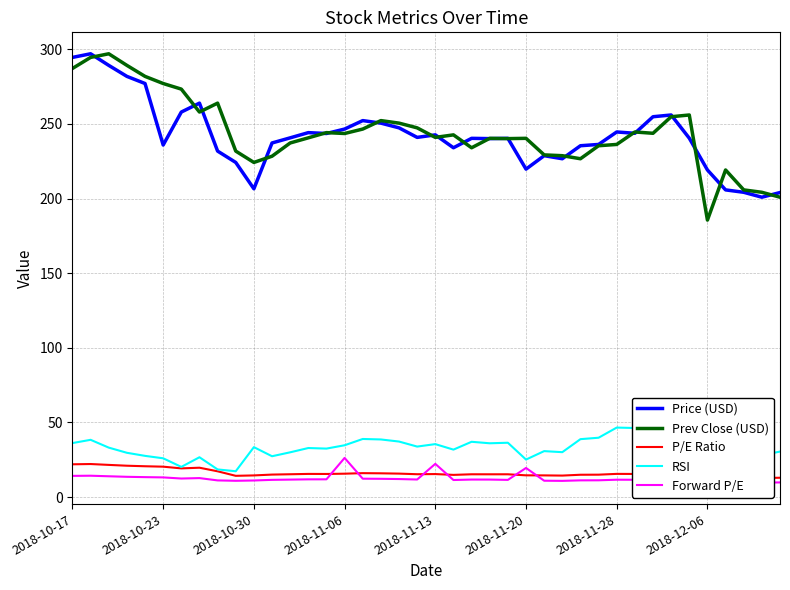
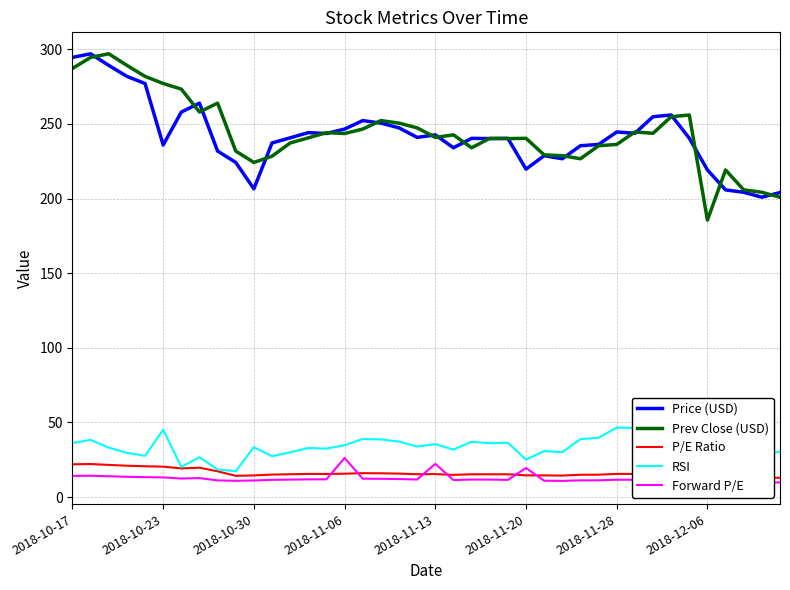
RSI, 2018-10-23: 26 -> 45
